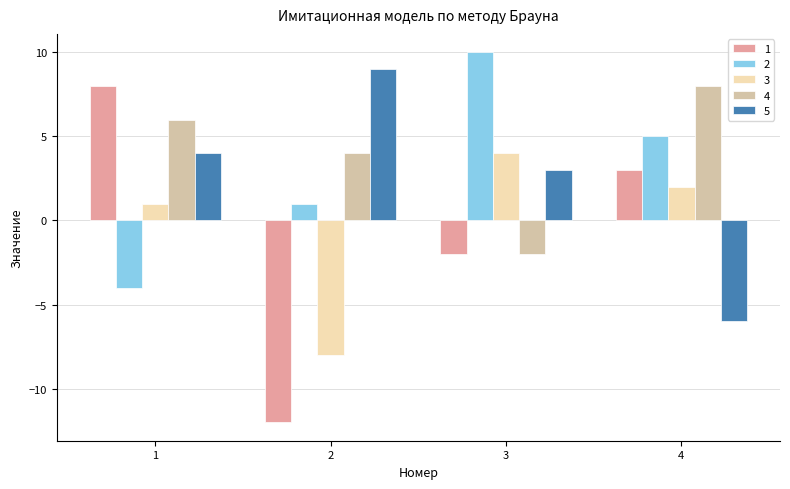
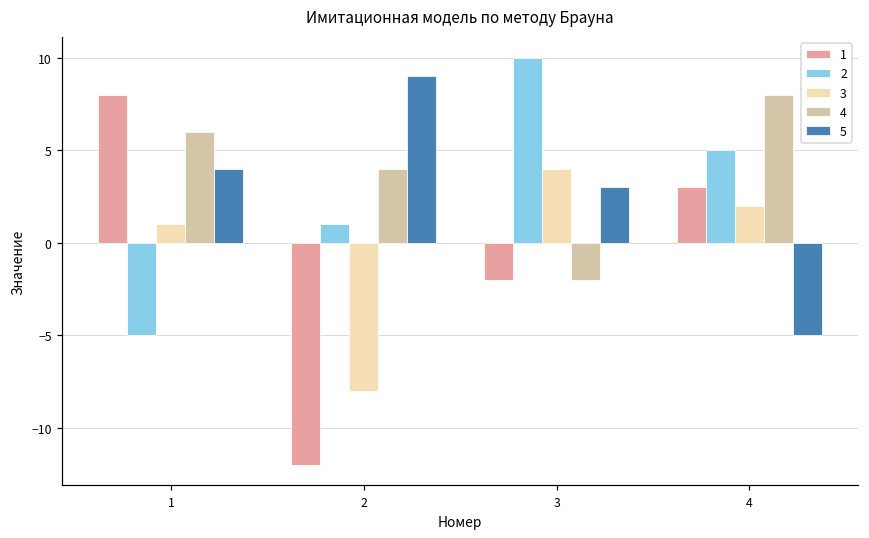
2, 1: -4 -> -5
5, 4: -6 -> -5
